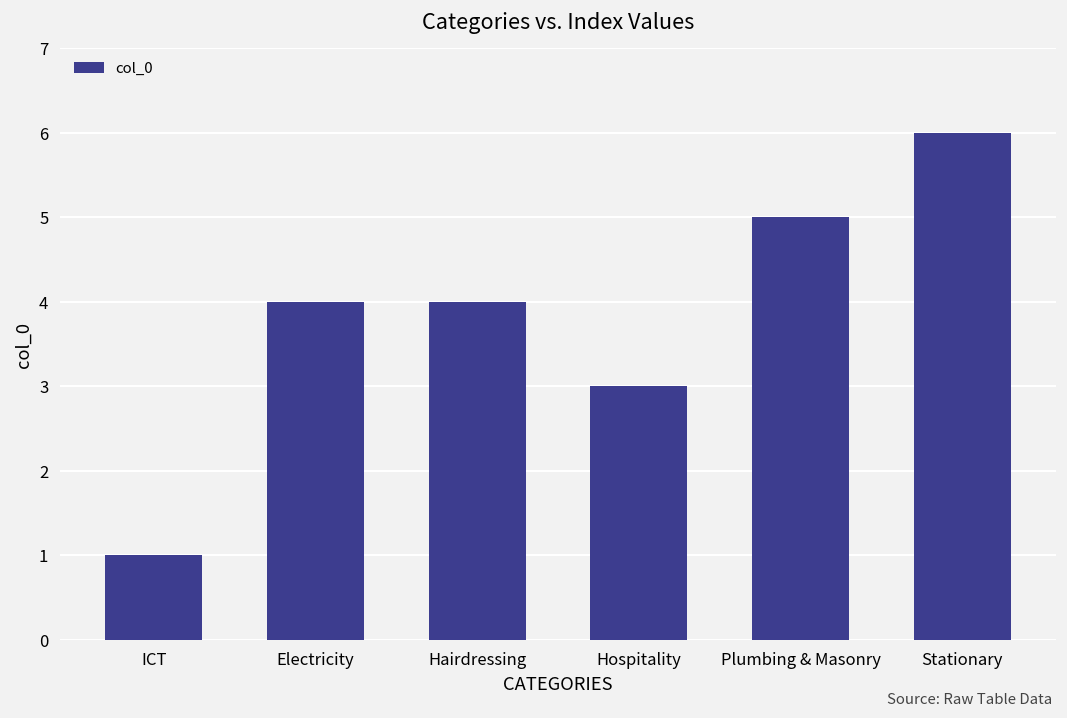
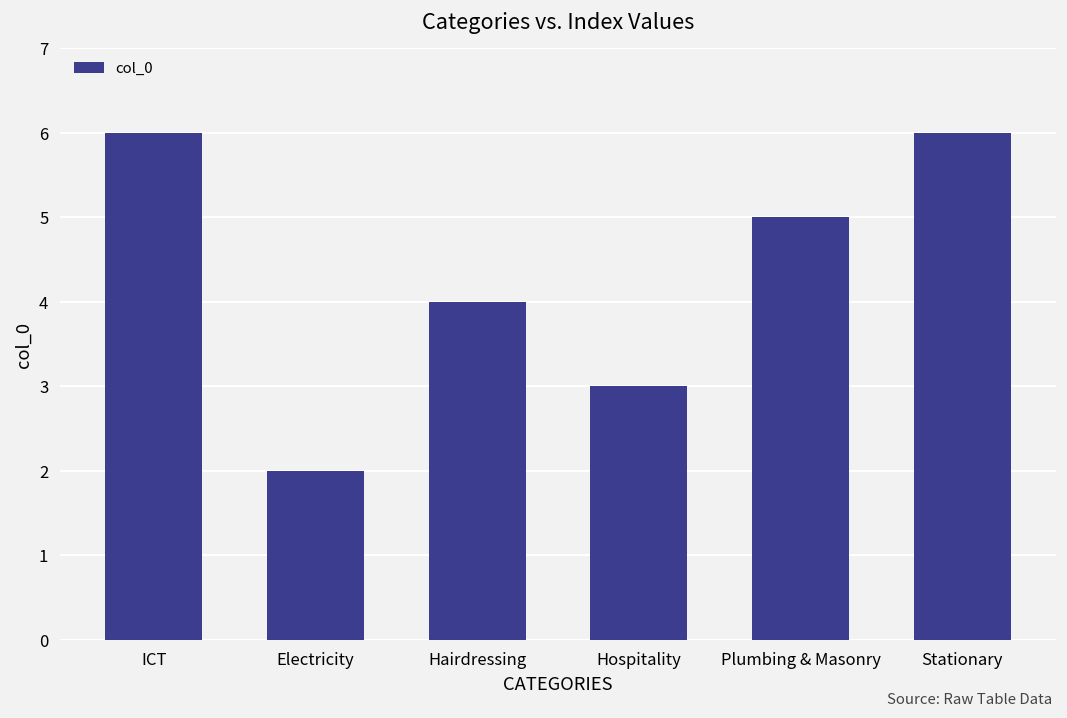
ICT: 1 -> 6
Electricity: 4 -> 2
